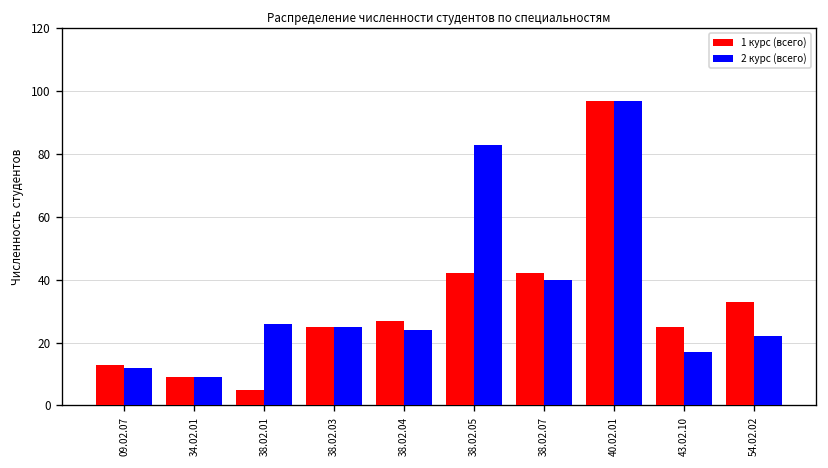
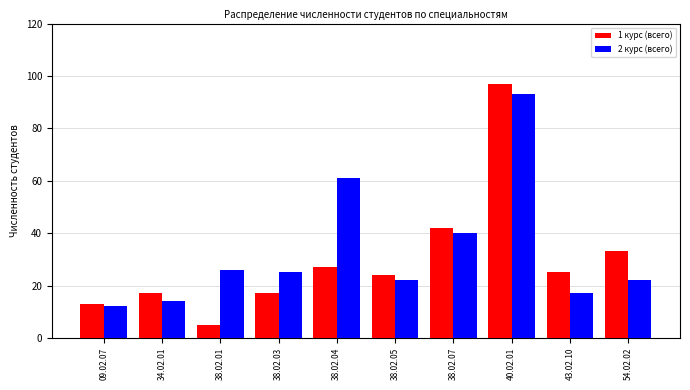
1 курс (всего), 34.02.01: 9 -> 17
2 курс (всего), 34.02.01: 9 -> 14
1 курс (всего), 38.02.03: 25 -> 17
2 курс (всего), 38.02.04: 24 -> 61
1 курс (всего), 38.02.05: 42 -> 24
2 курс (всего), 38.02.05: 83 -> 22
2 курс (всего), 40.02.01: 97 -> 93
